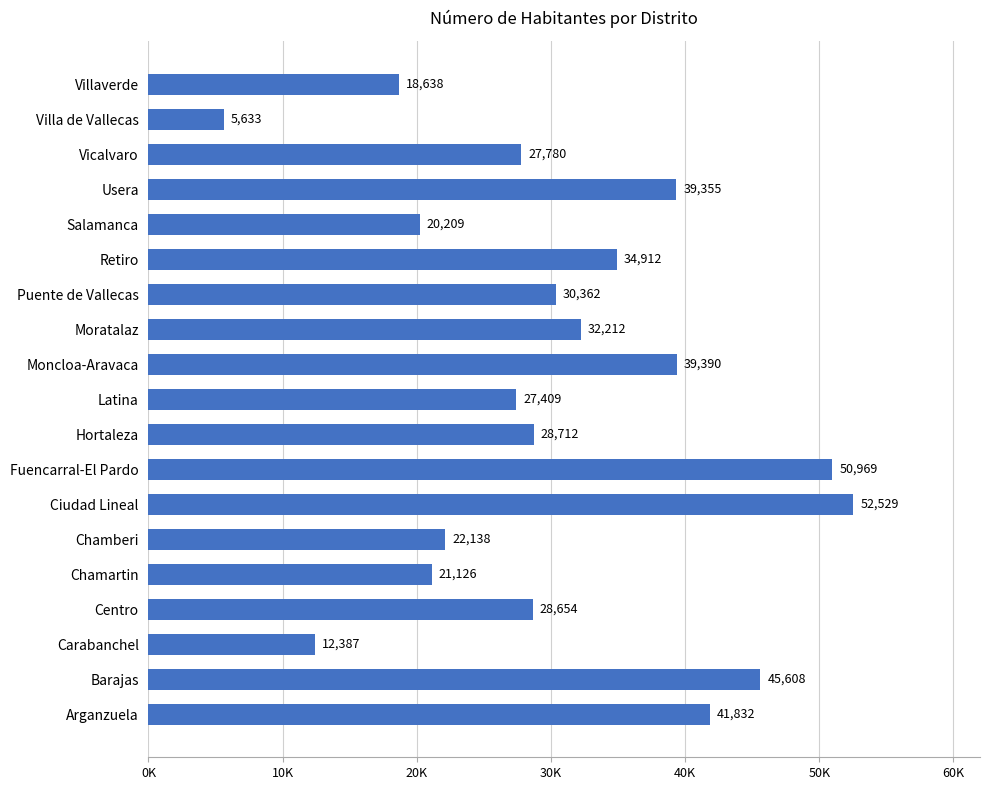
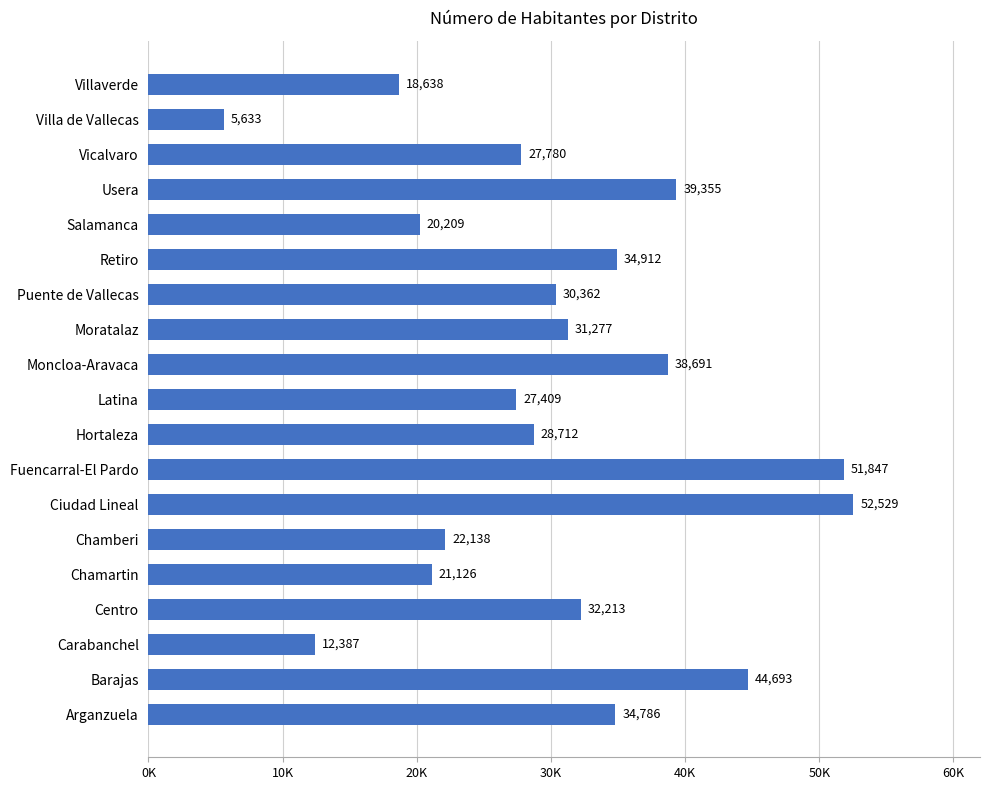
Moratalaz: 32,212 -> 31,277
Moncloa-Aravaca: 39,390 -> 38,691
Fuencarral-El Pardo: 50,969 -> 51,847
Centro: 28,654 -> 32,213
Barajas: 45,608 -> 44,693
Arganzuela: 41,832 -> 34,786
